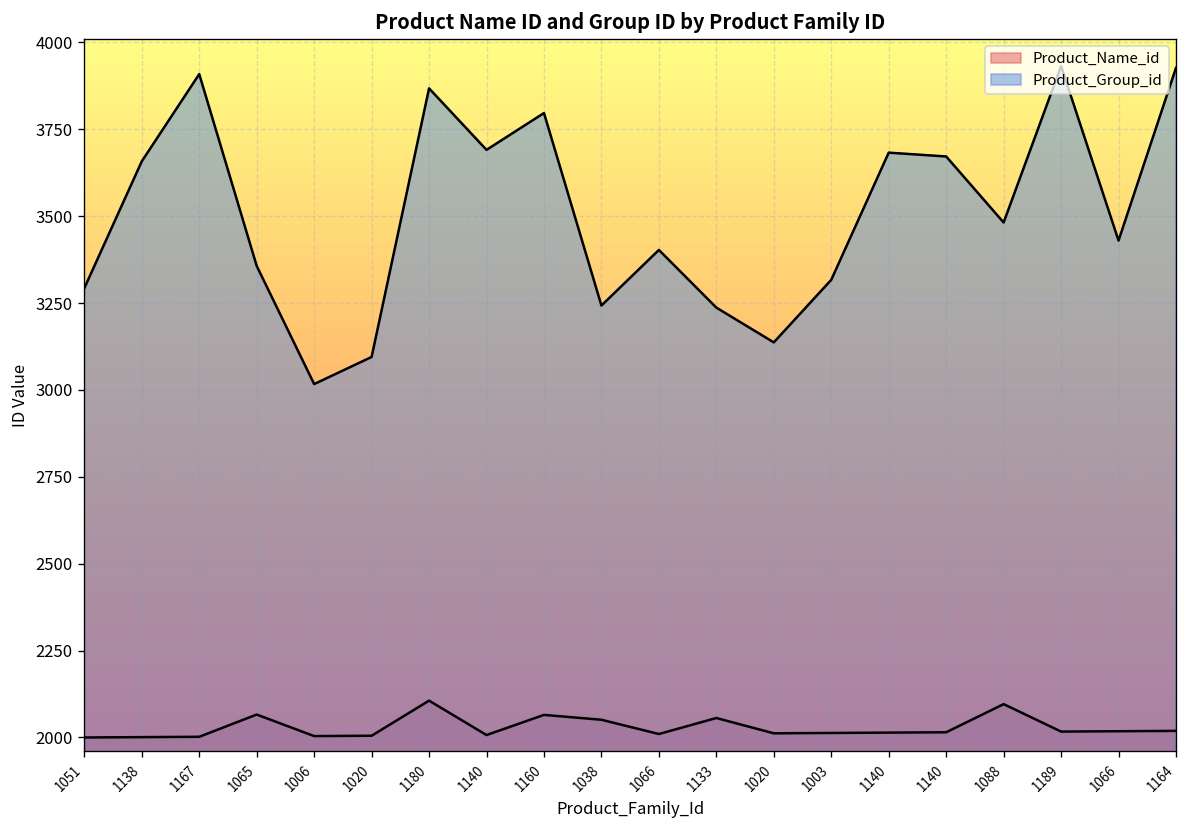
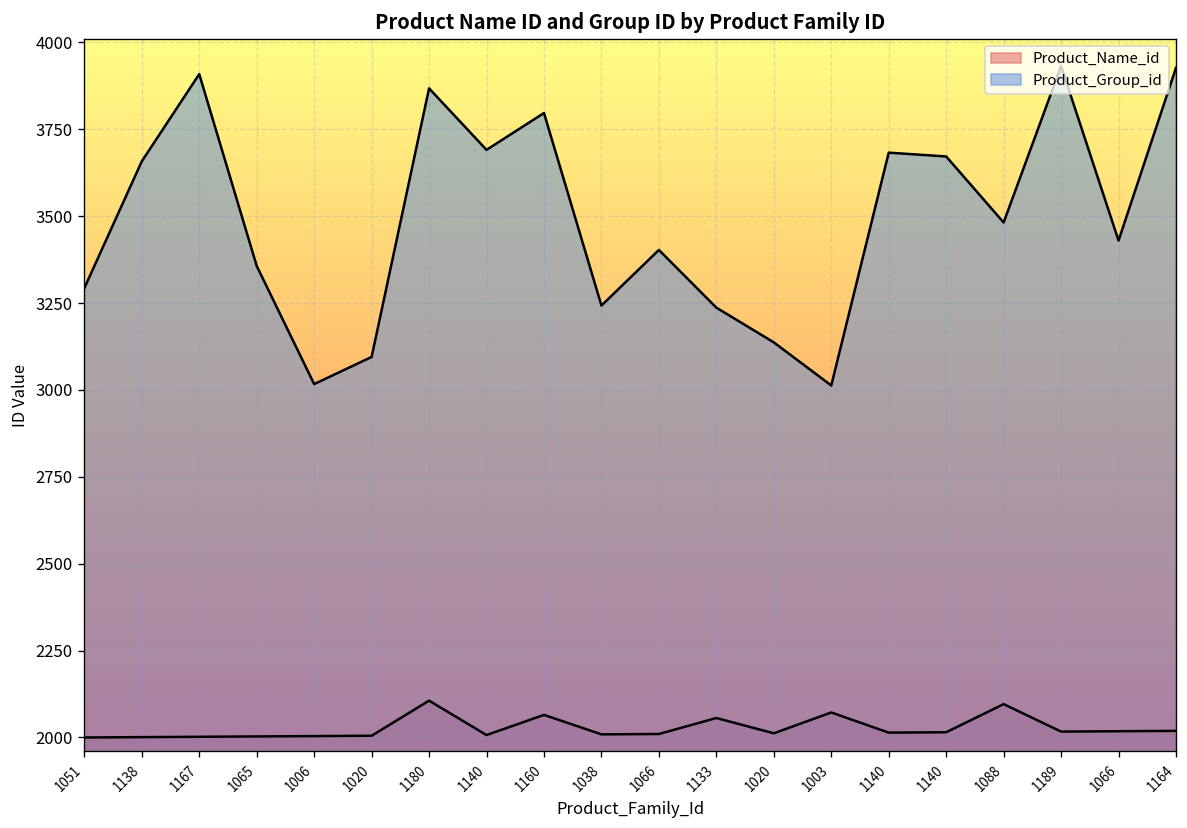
Product_Name_id, 1065: 2070 -> 2000
Product_Name_id, 1038: 2050 -> 2010
Product_Name_id, 1003: 2010 -> 2070
Product_Group_id, 1003: 3320 -> 3010
